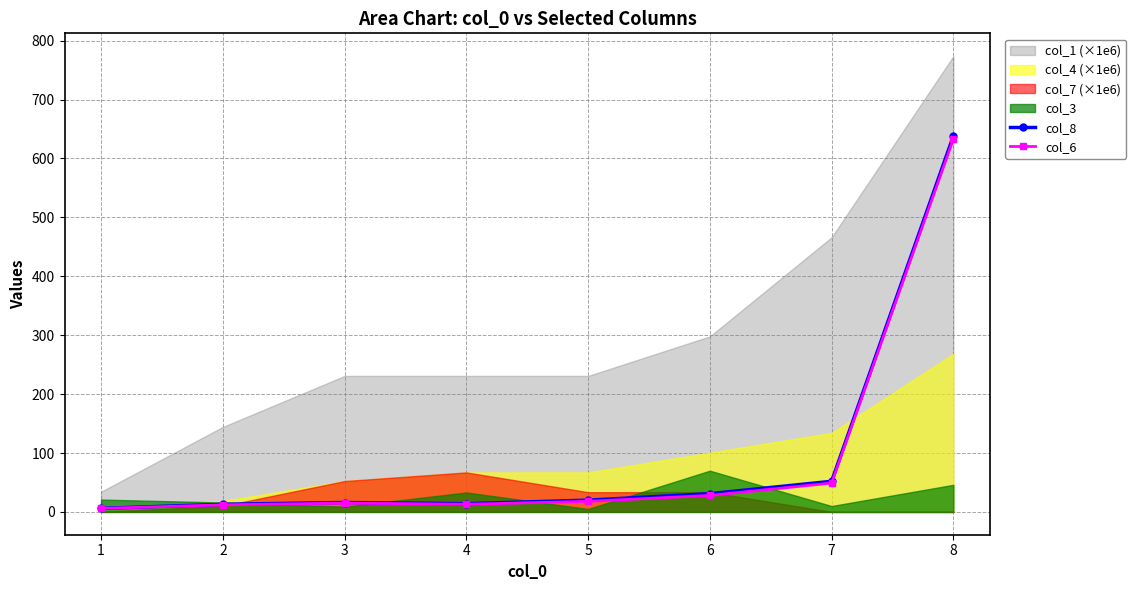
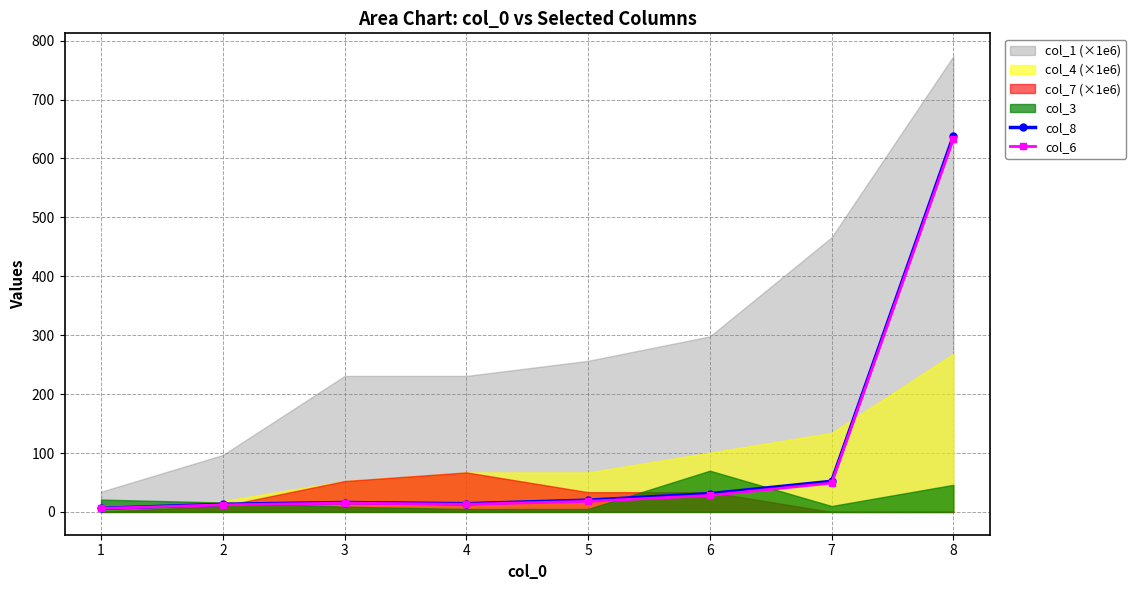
col_1 (×1e6), 2: 140 -> 100
col_3, 4: 30 -> 10
col_1 (×1e6), 5: 230 -> 260
